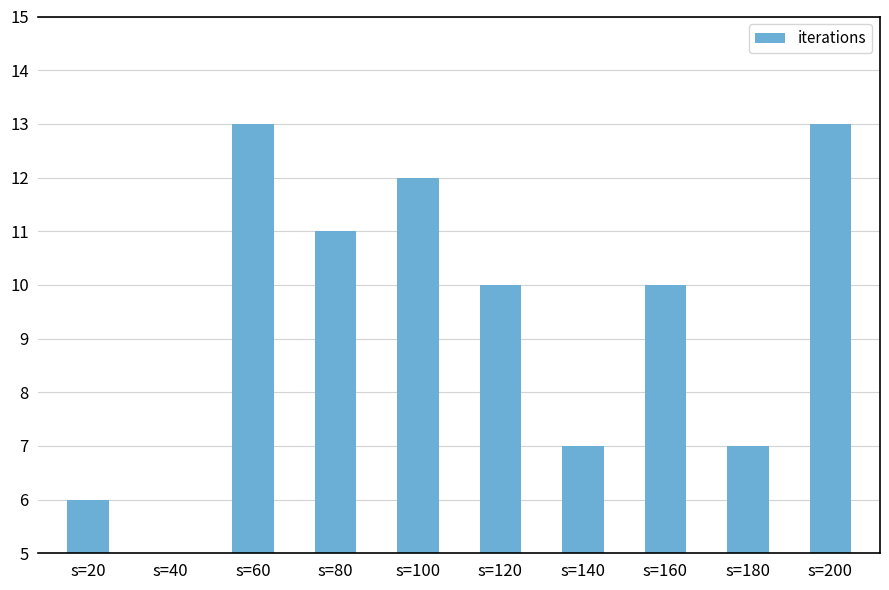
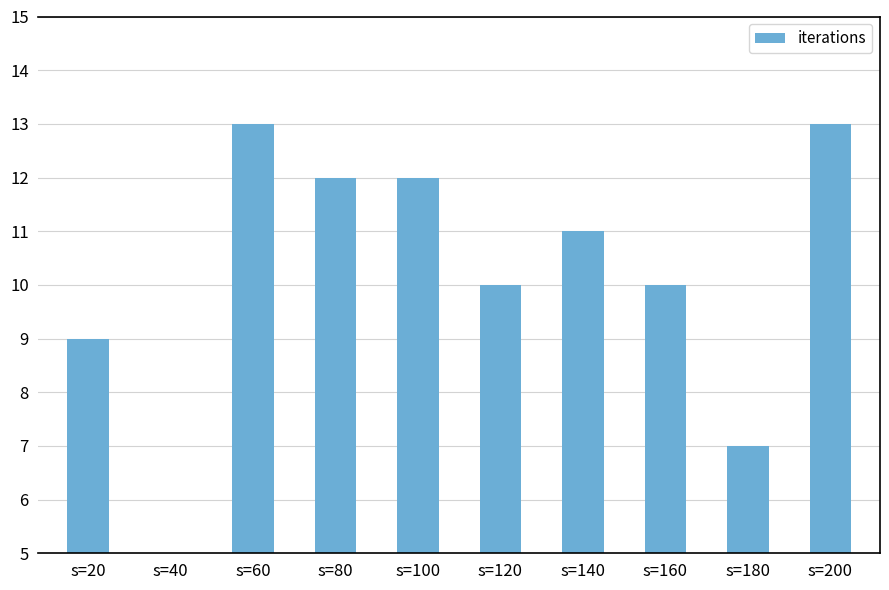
s=20: 6 -> 9
s=80: 11 -> 12
s=140: 7 -> 11
